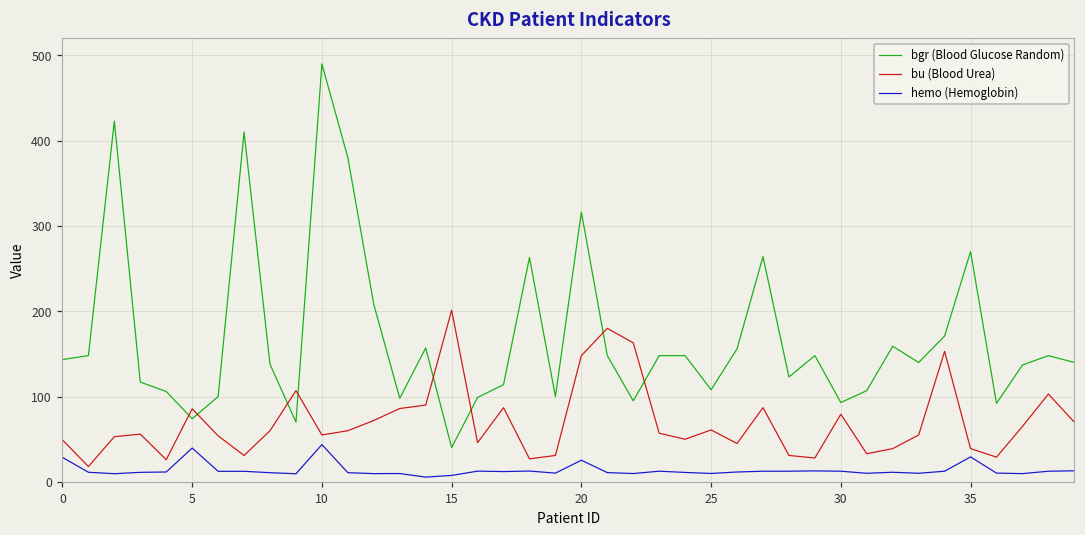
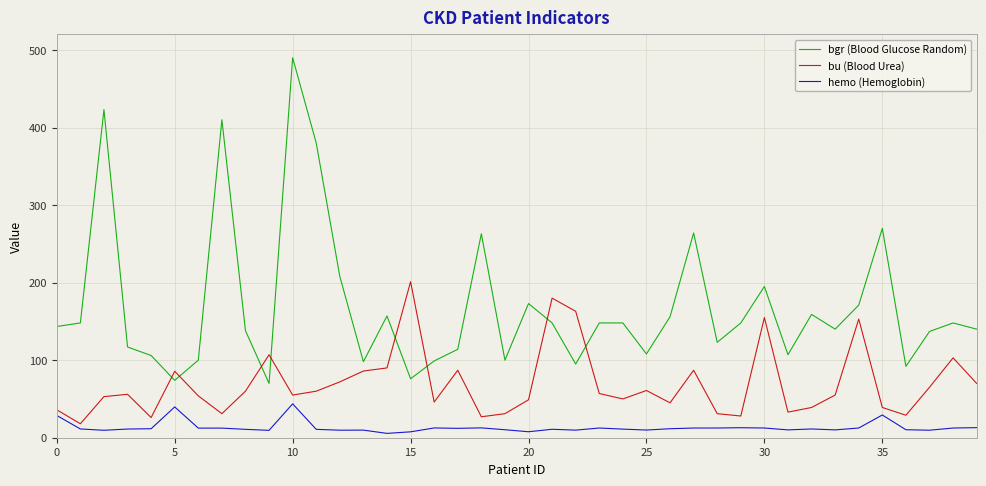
bu (Blood Urea), 0: 50 -> 40
bgr (Blood Glucose Random), 15: 40 -> 80
bgr (Blood Glucose Random), 20: 320 -> 170
bu (Blood Urea), 20: 150 -> 50
hemo (Hemoglobin), 20: 30 -> 10
bgr (Blood Glucose Random), 30: 90 -> 200
bu (Blood Urea), 30: 80 -> 160
